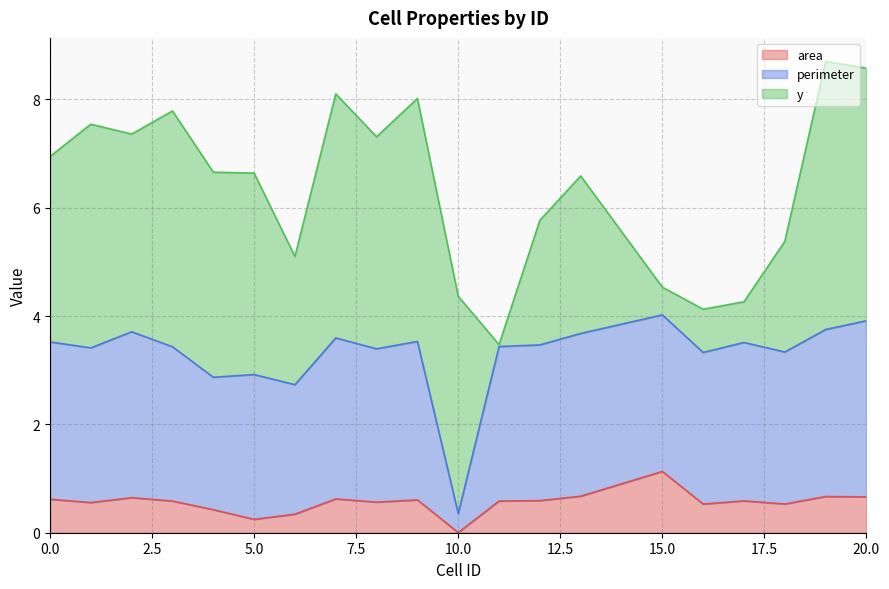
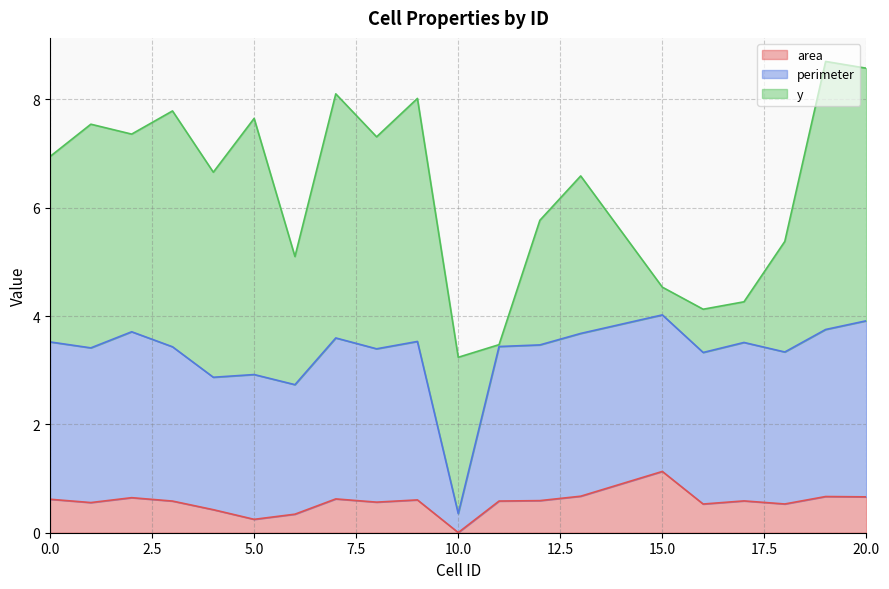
y, 5.0: 3.7 -> 4.7
y, 10.0: 4.0 -> 2.9
